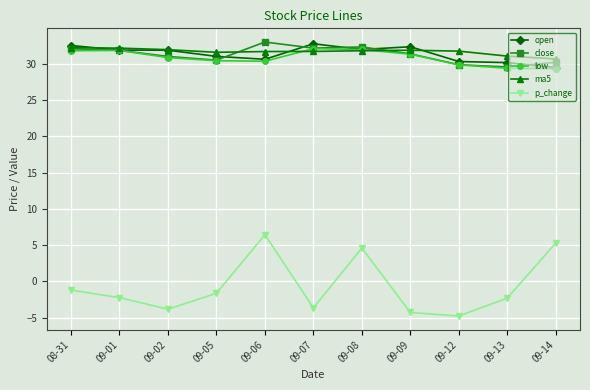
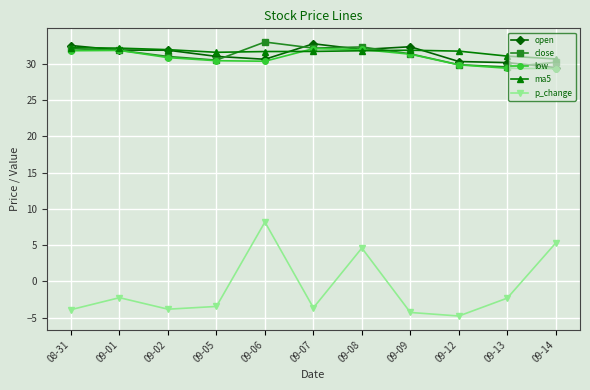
p_change, 08-31: -1 -> -4
p_change, 09-05: -2 -> -3
p_change, 09-06: 6 -> 8
